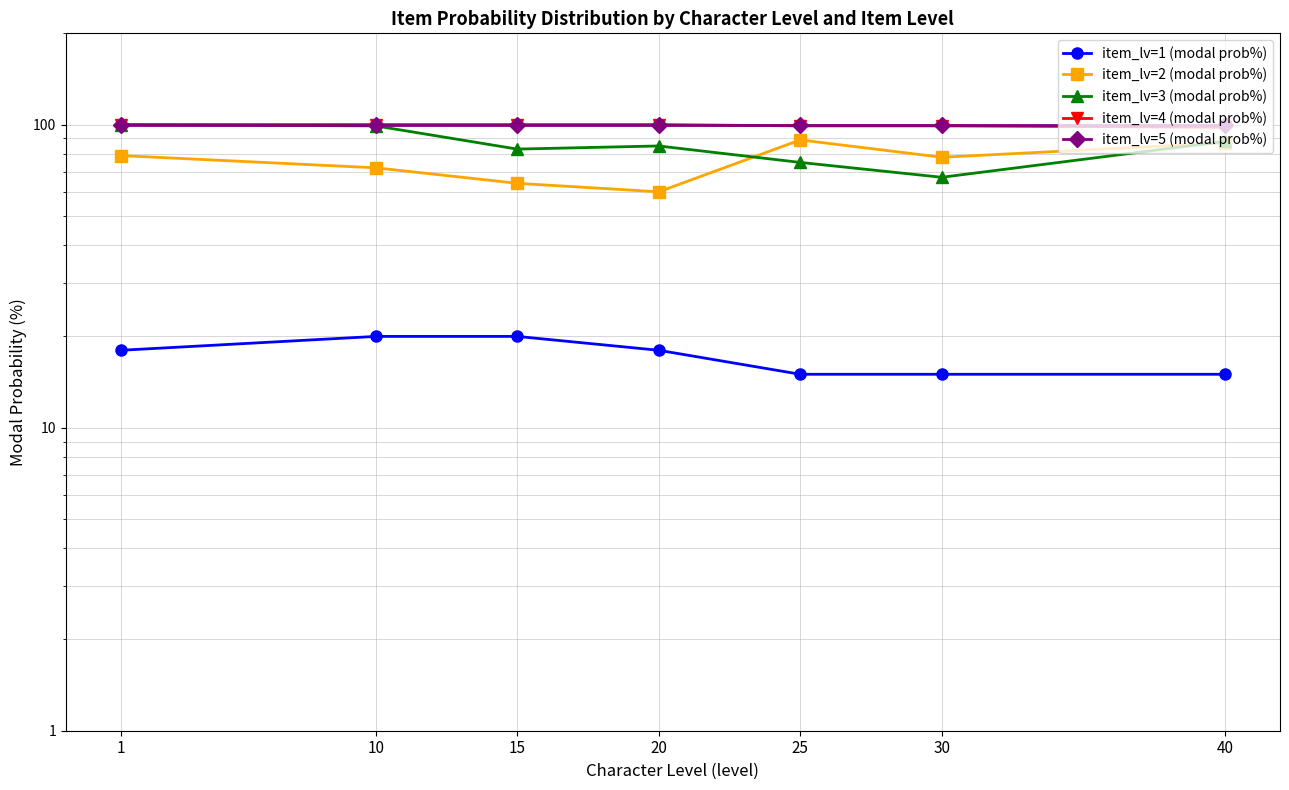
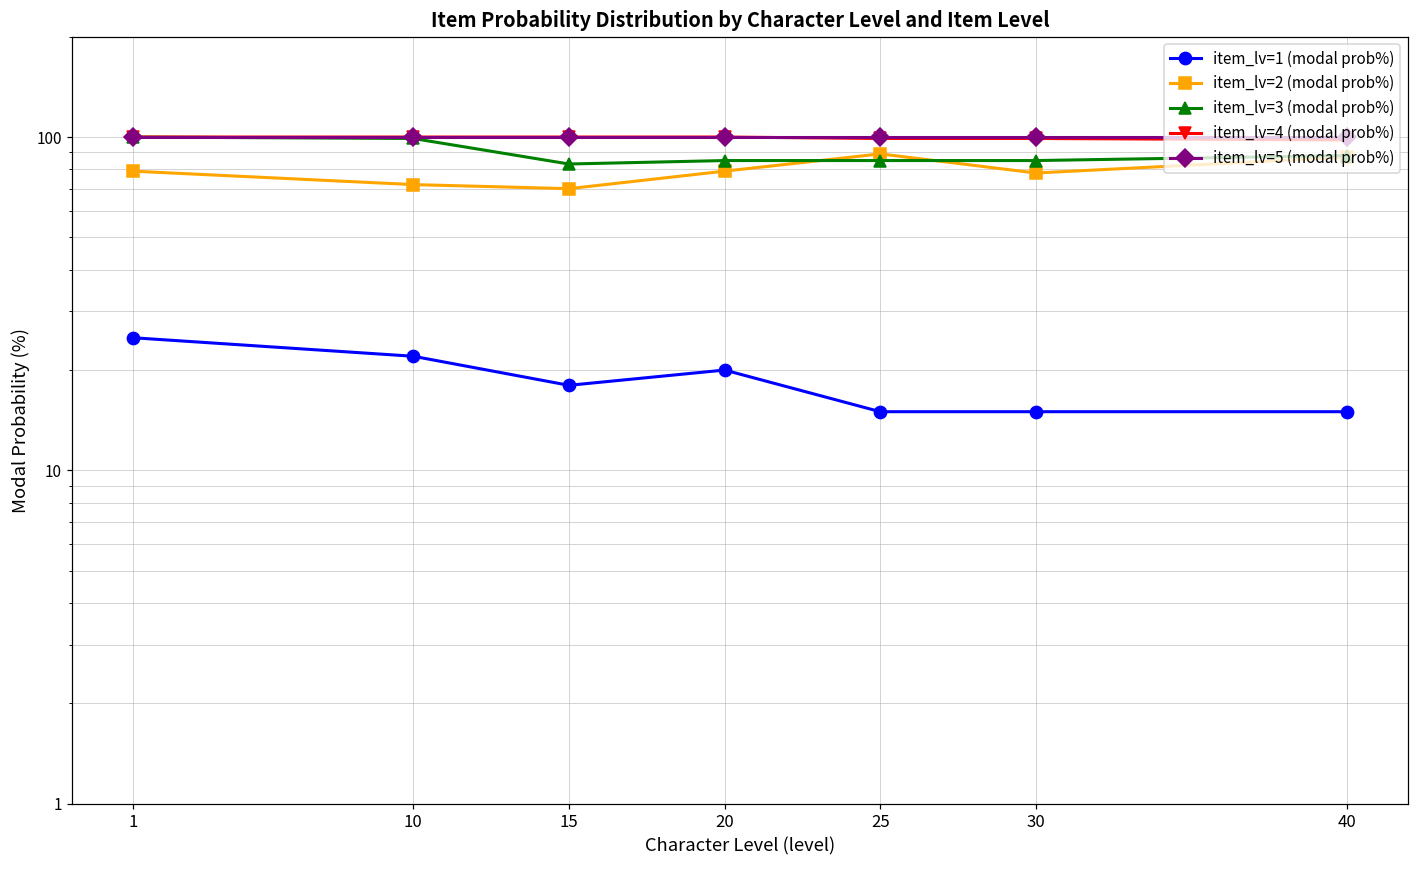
item_lv=1 (modal prob%), 1: 18 -> 25
item_lv=1 (modal prob%), 10: 20 -> 22
item_lv=1 (modal prob%), 15: 20 -> 18
item_lv=2 (modal prob%), 15: 64 -> 70
item_lv=1 (modal prob%), 20: 18 -> 20
item_lv=2 (modal prob%), 20: 60 -> 79
item_lv=3 (modal prob%), 25: 75 -> 85
item_lv=3 (modal prob%), 30: 67 -> 85
